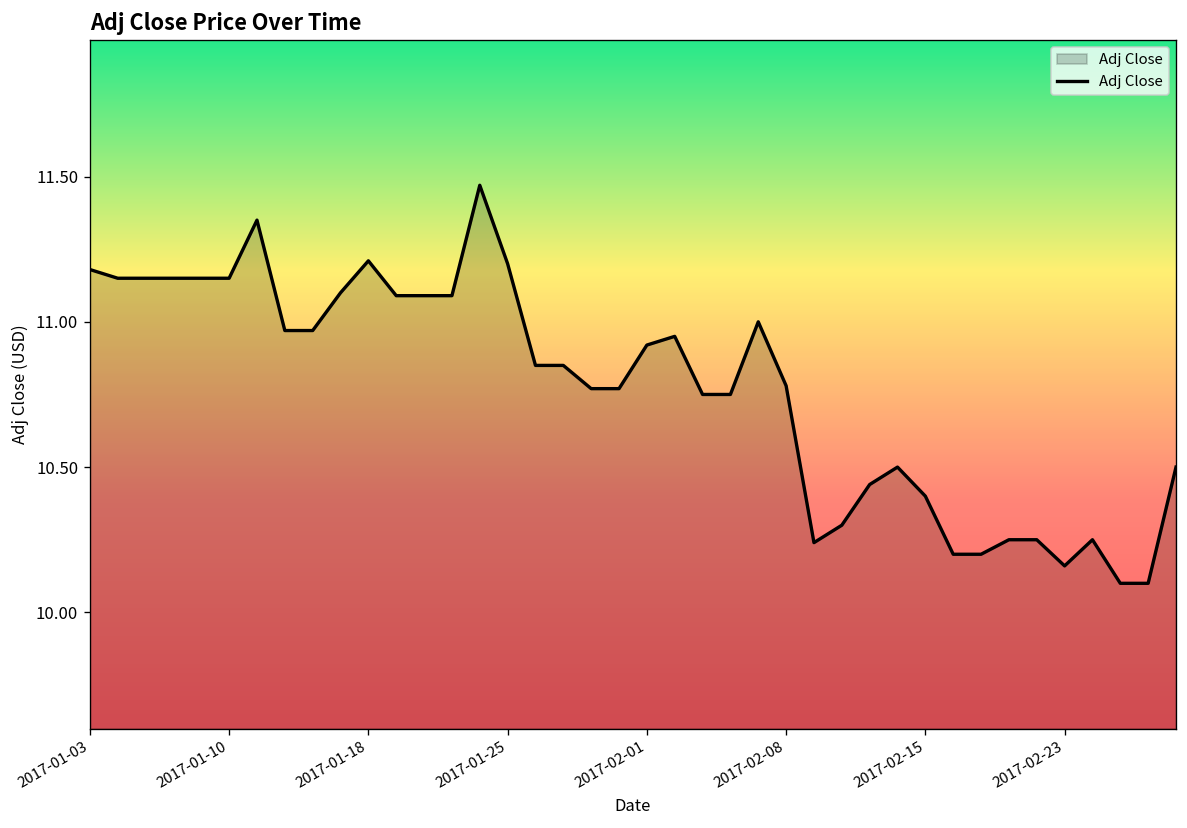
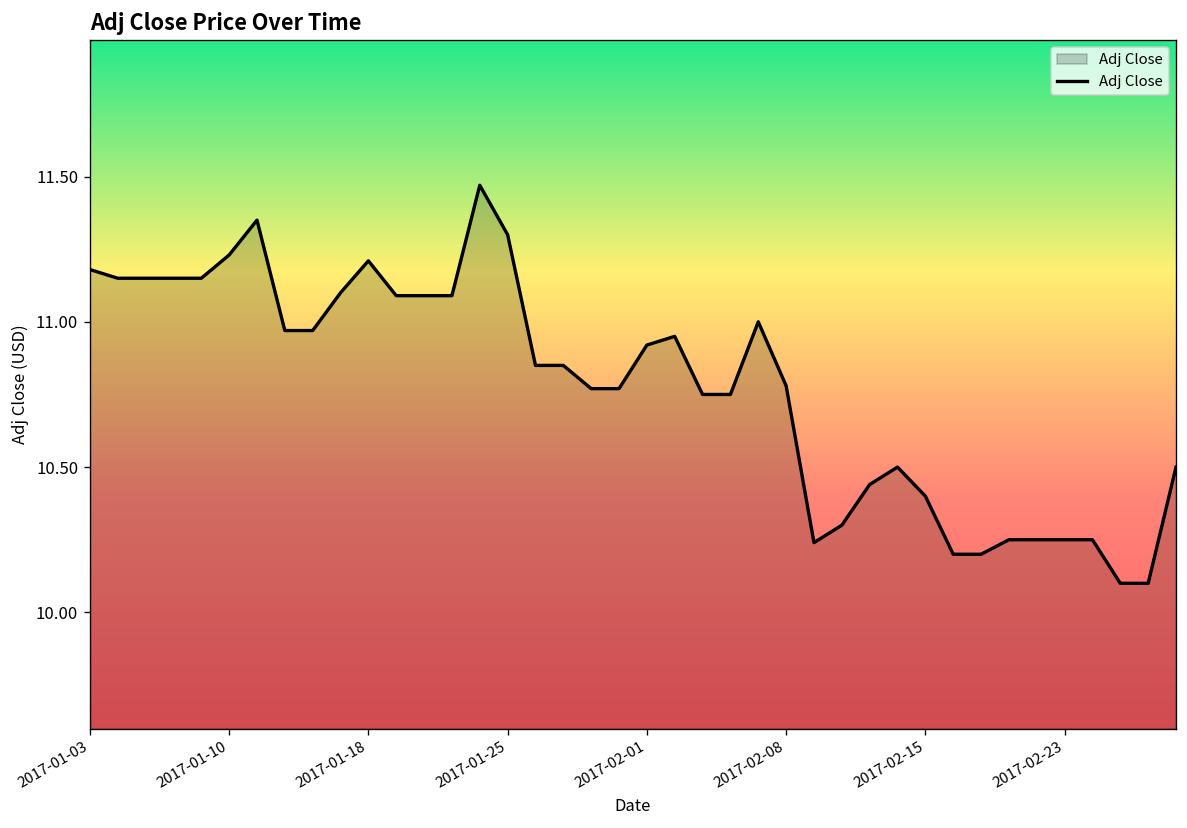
2017-01-10: 11.15 -> 11.23
2017-01-25: 11.2 -> 11.3
2017-02-23: 10.16 -> 10.25
